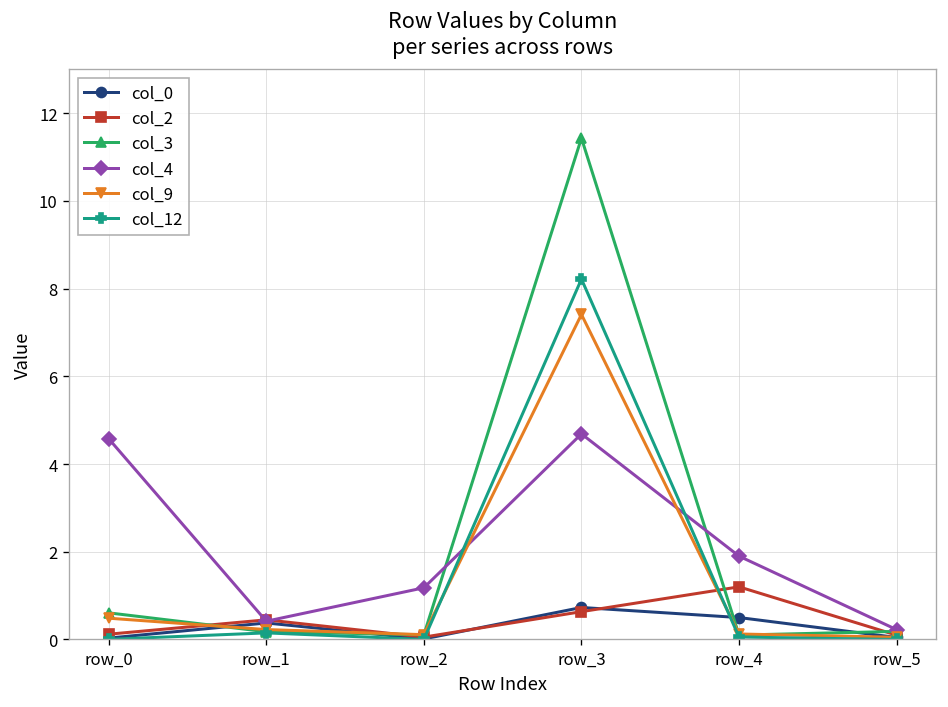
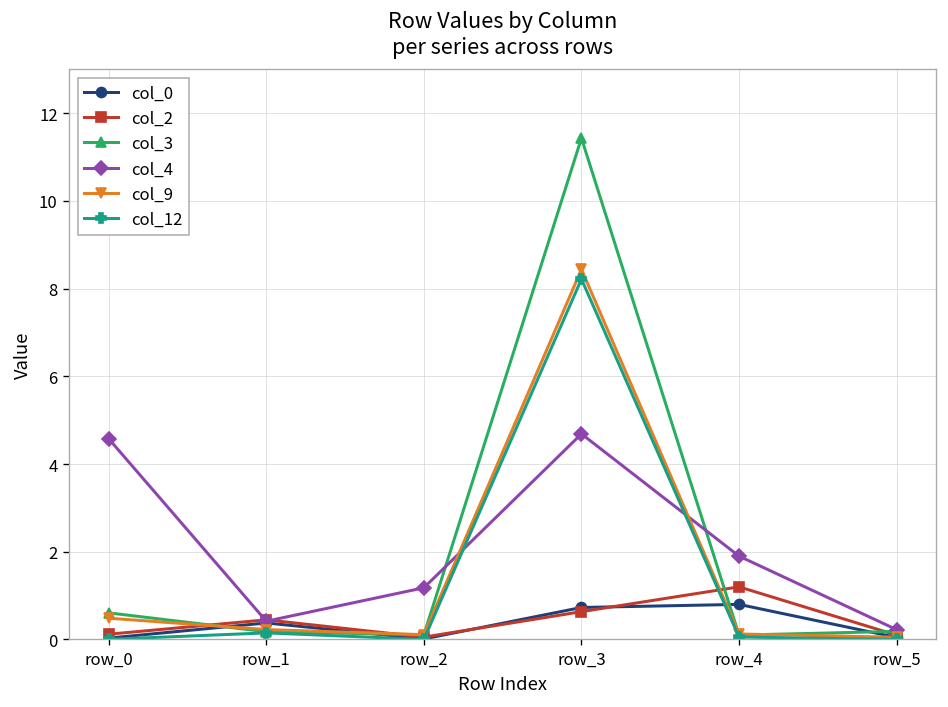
col_9, row_3: 7.4 -> 8.4
col_0, row_4: 0.5 -> 0.8
